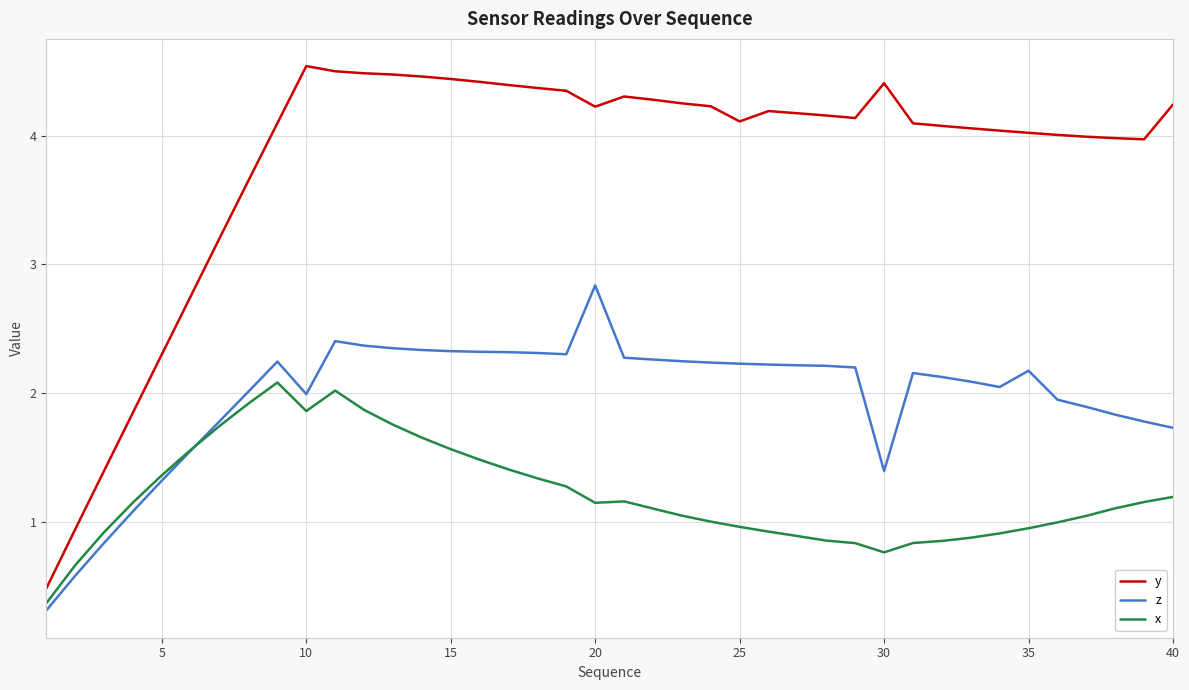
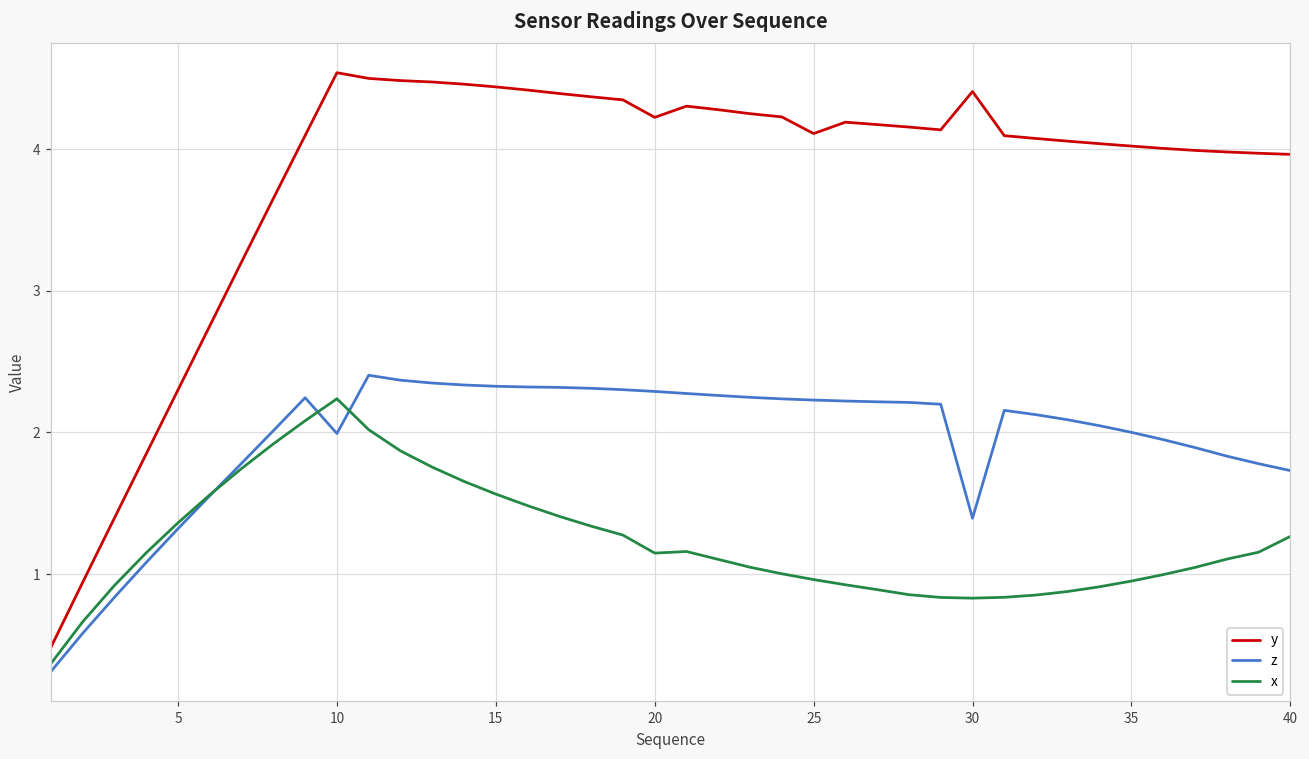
x, 10: 1.86 -> 2.24
z, 20: 2.84 -> 2.29
x, 30: 0.76 -> 0.83
z, 35: 2.17 -> 2.00
y, 40: 4.24 -> 3.96
x, 40: 1.19 -> 1.27
